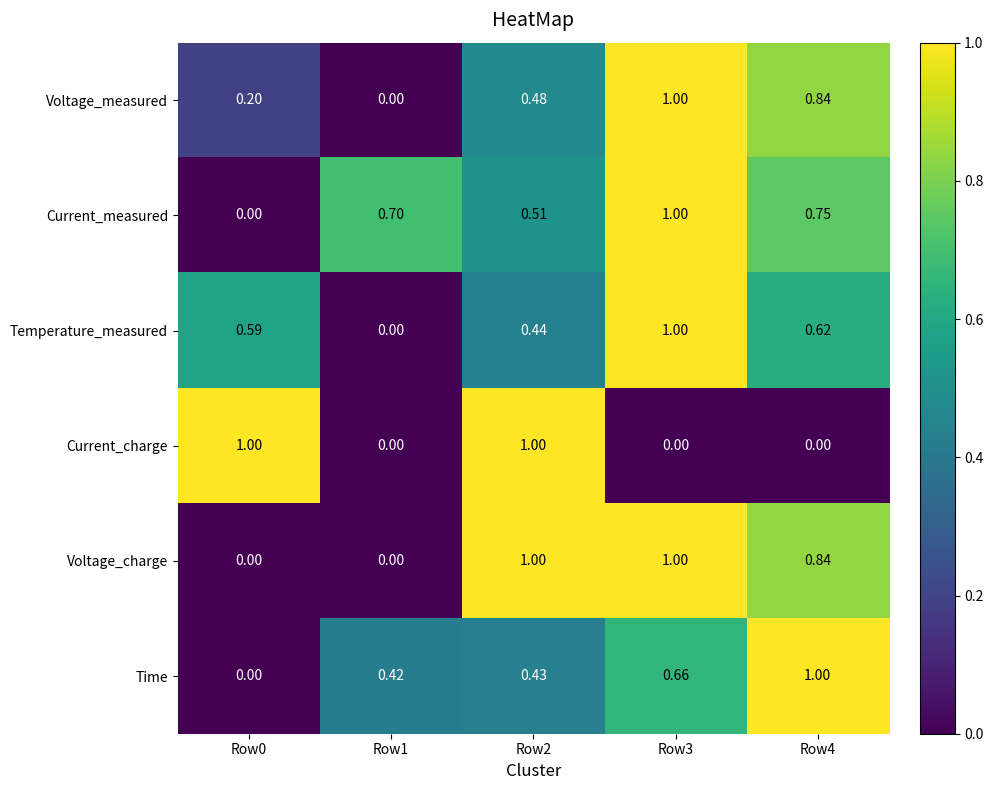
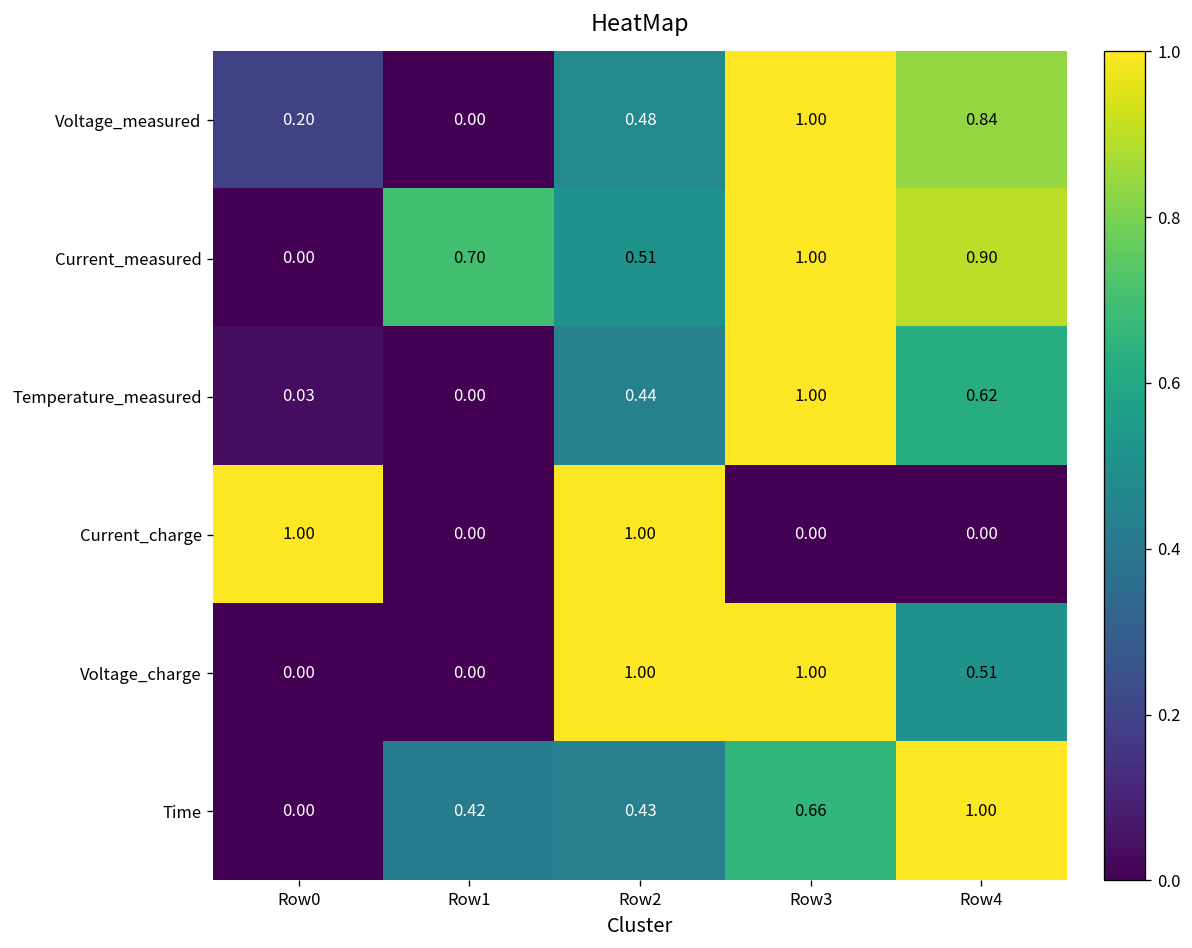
Current_measured, Row4: 0.75 -> 0.90
Temperature_measured, Row0: 0.59 -> 0.03
Voltage_charge, Row4: 0.84 -> 0.51
